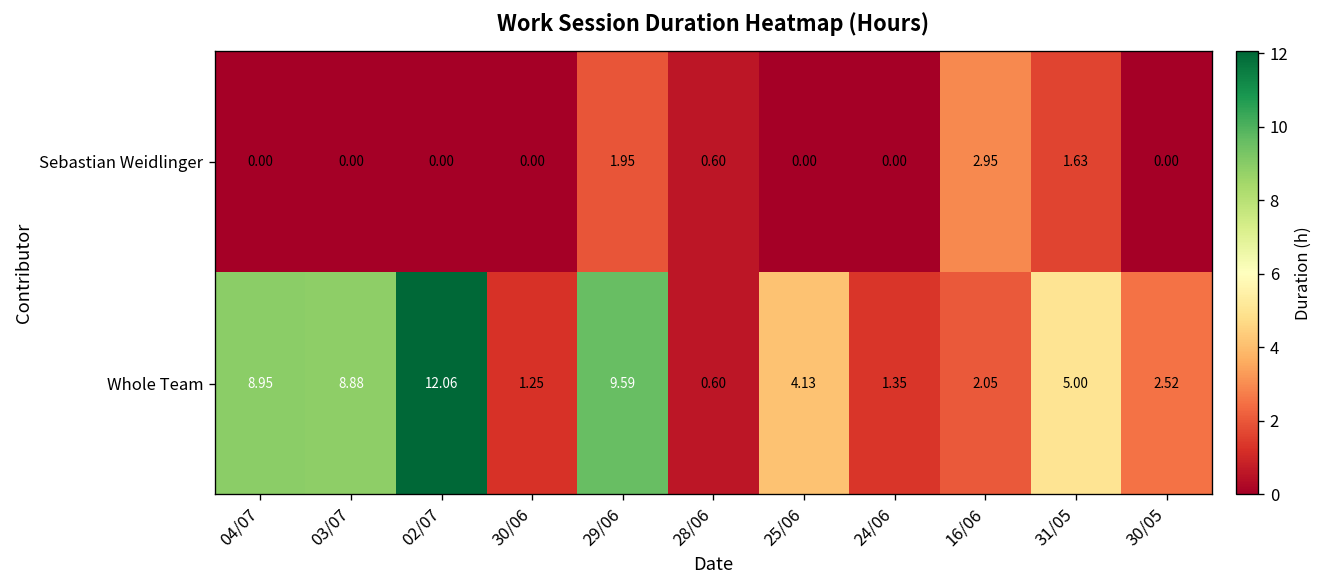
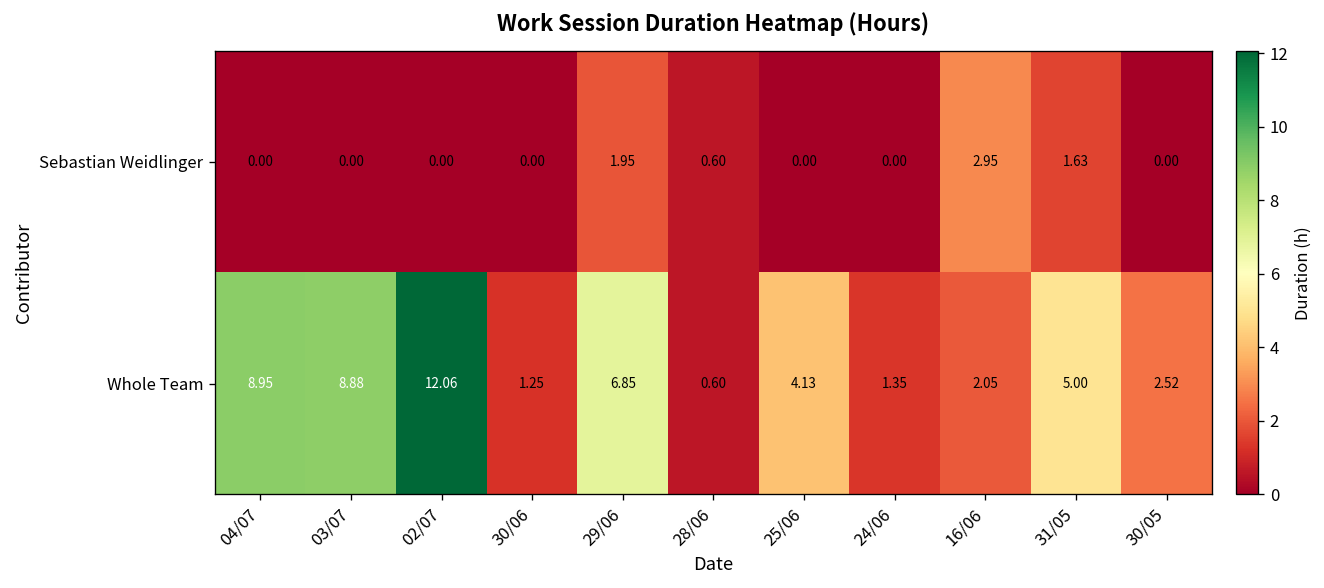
Whole Team, 29/06: 9.59 -> 6.85
